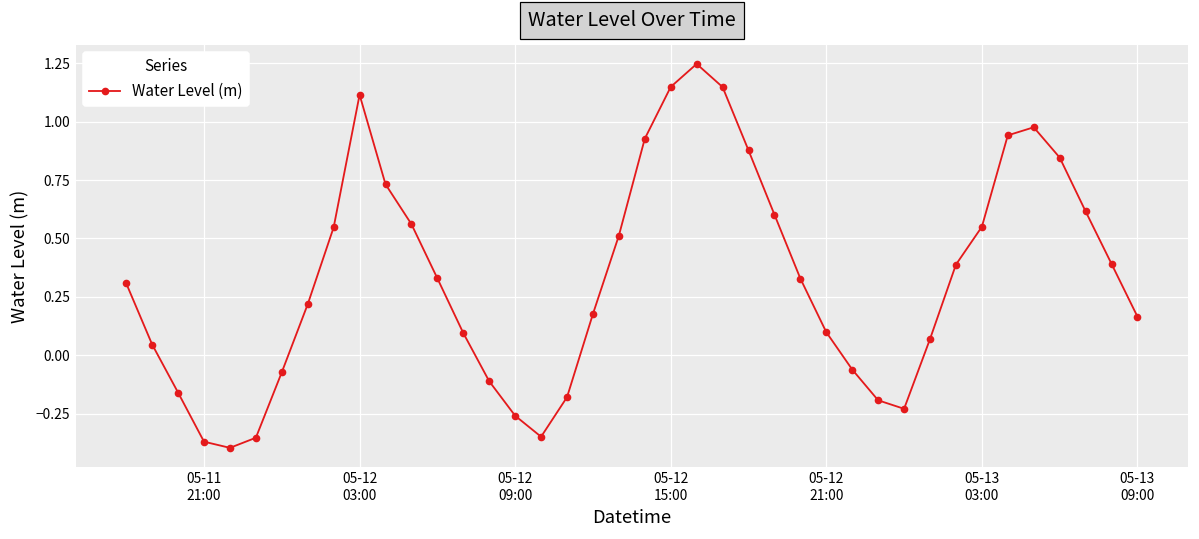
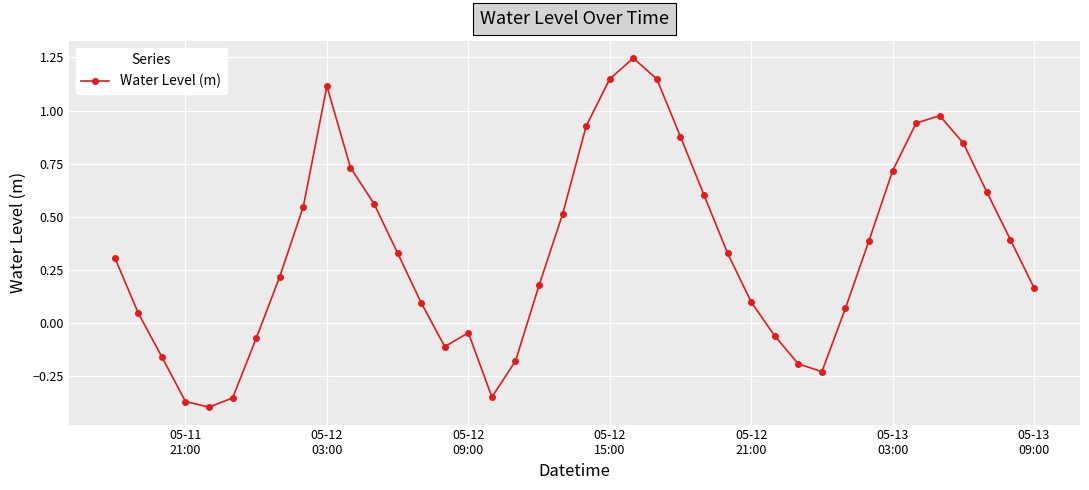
05-12 09:00: -0.26 -> -0.05
05-13 03:00: 0.55 -> 0.72
